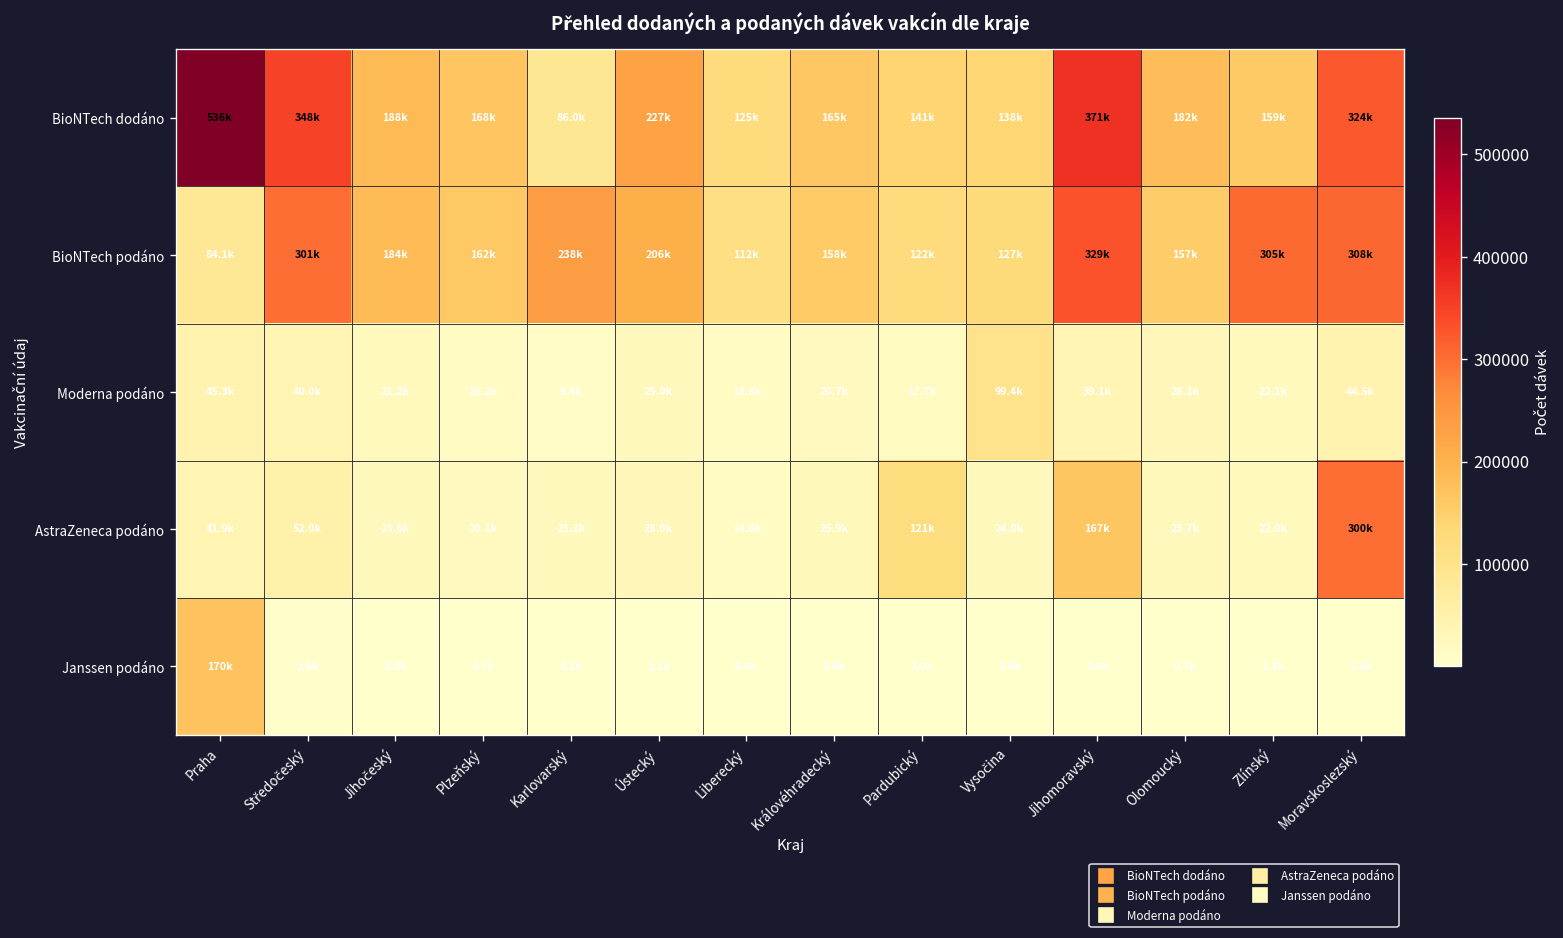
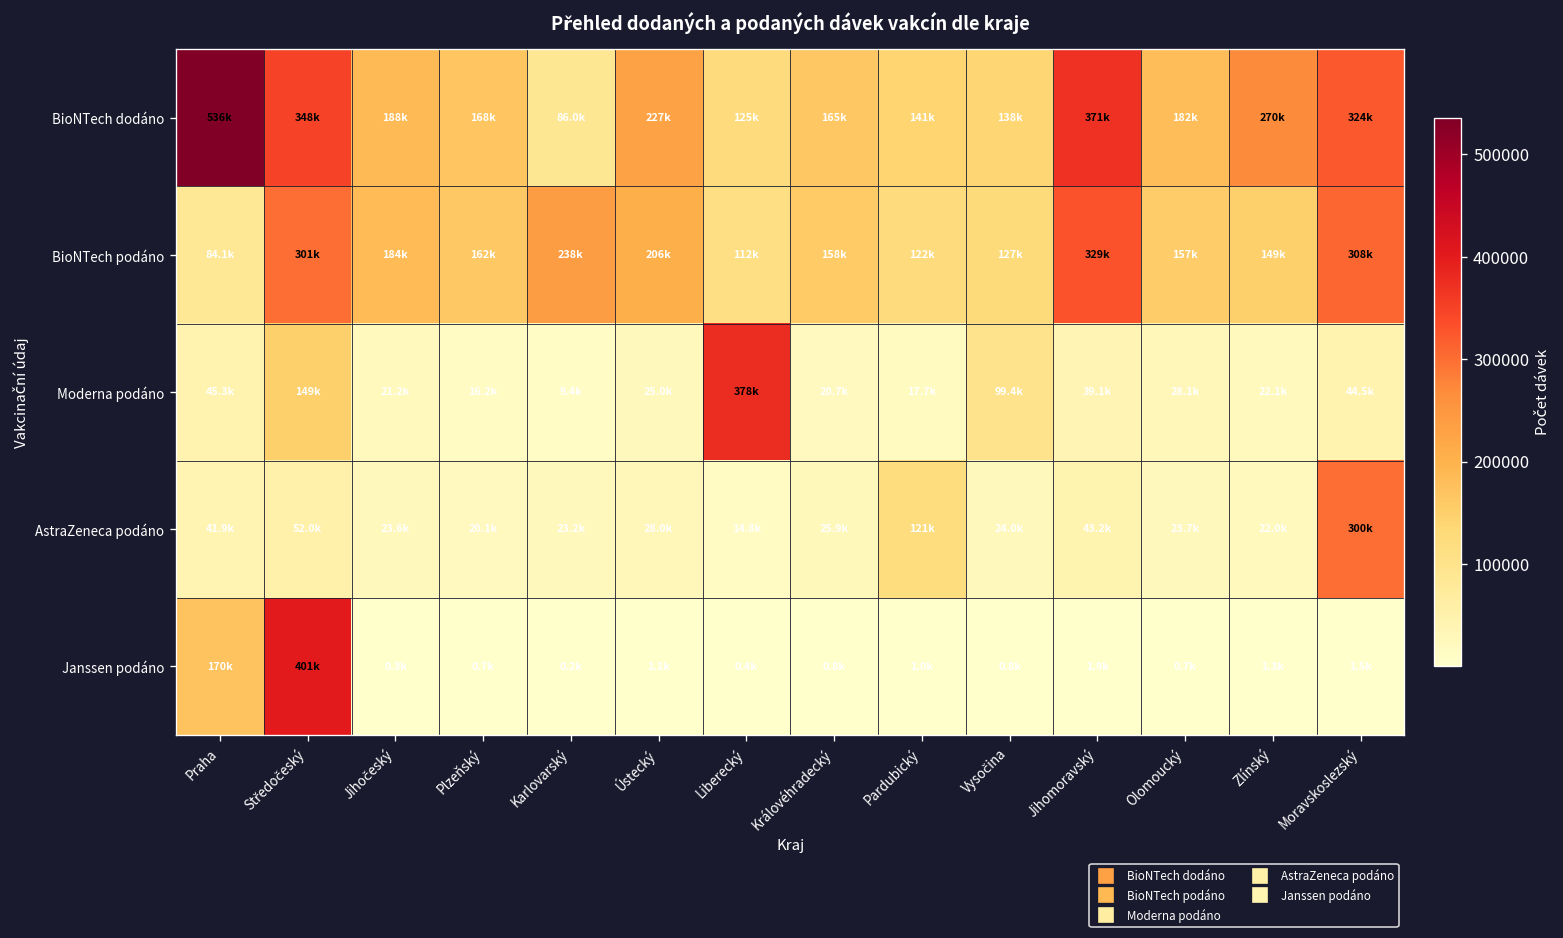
BioNTech dodáno, Zlínský: 159k -> 270k
BioNTech podáno, Zlínský: 305k -> 149k
Moderna podáno, Středočeský: 40.0k -> 149k
Moderna podáno, Liberecký: 13.8k -> 378k
AstraZeneca podáno, Jihomoravský: 167k -> 43.2k
Janssen podáno, Středočeský: 2.6k -> 401k
